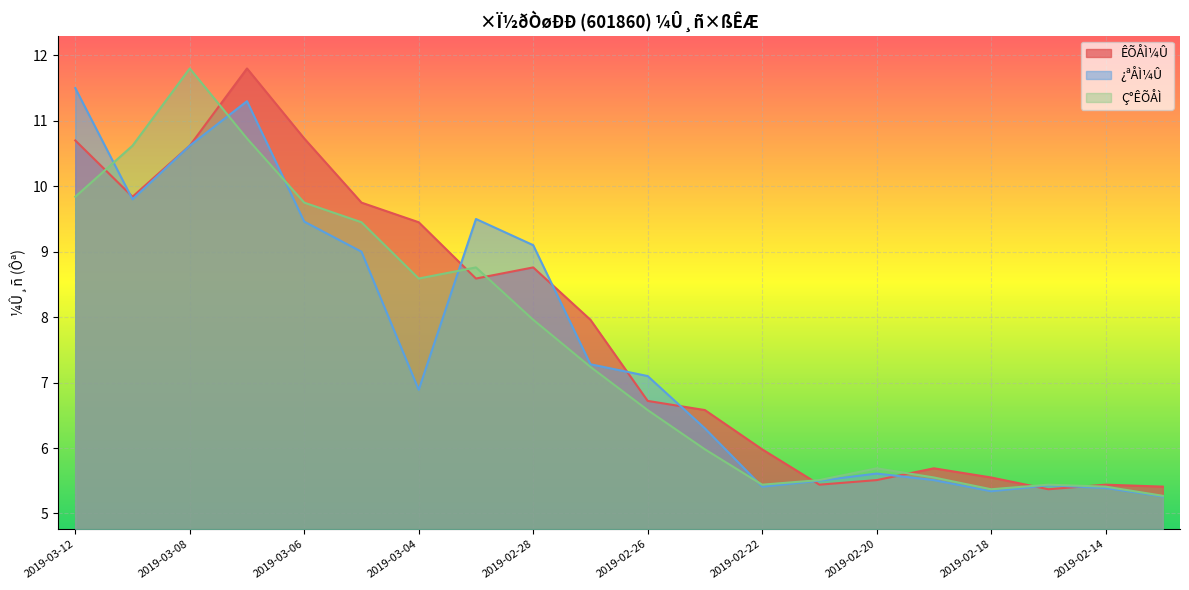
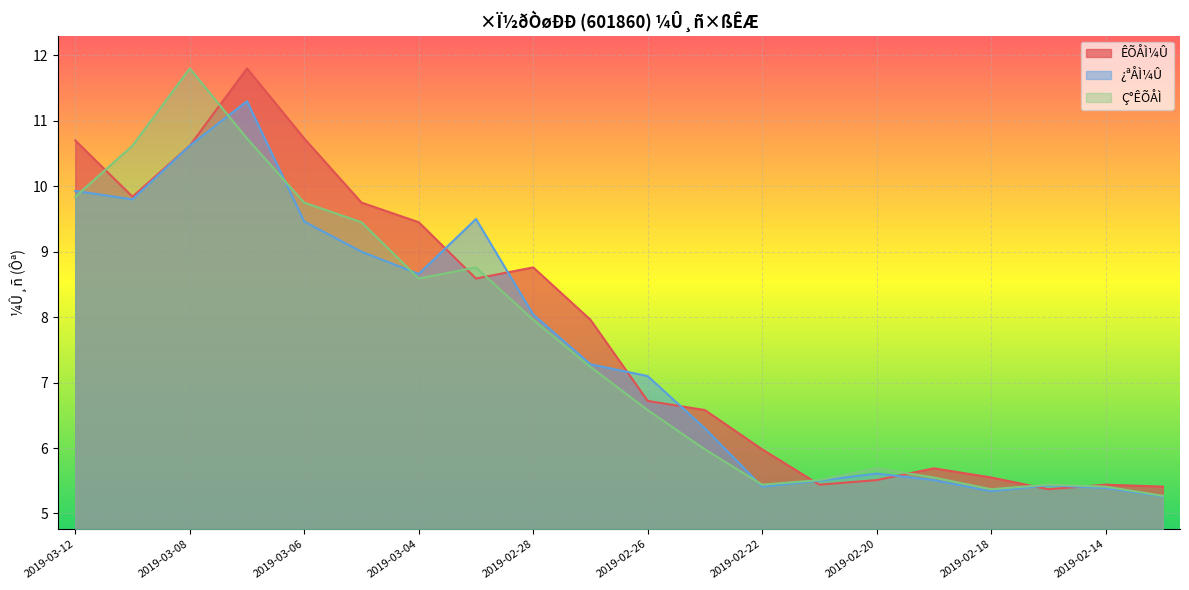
¿ªÅÌ¼Û, 2019-03-12: 11.5 -> 9.9
¿ªÅÌ¼Û, 2019-03-04: 6.9 -> 8.7
¿ªÅÌ¼Û, 2019-02-28: 9.1 -> 8.0
